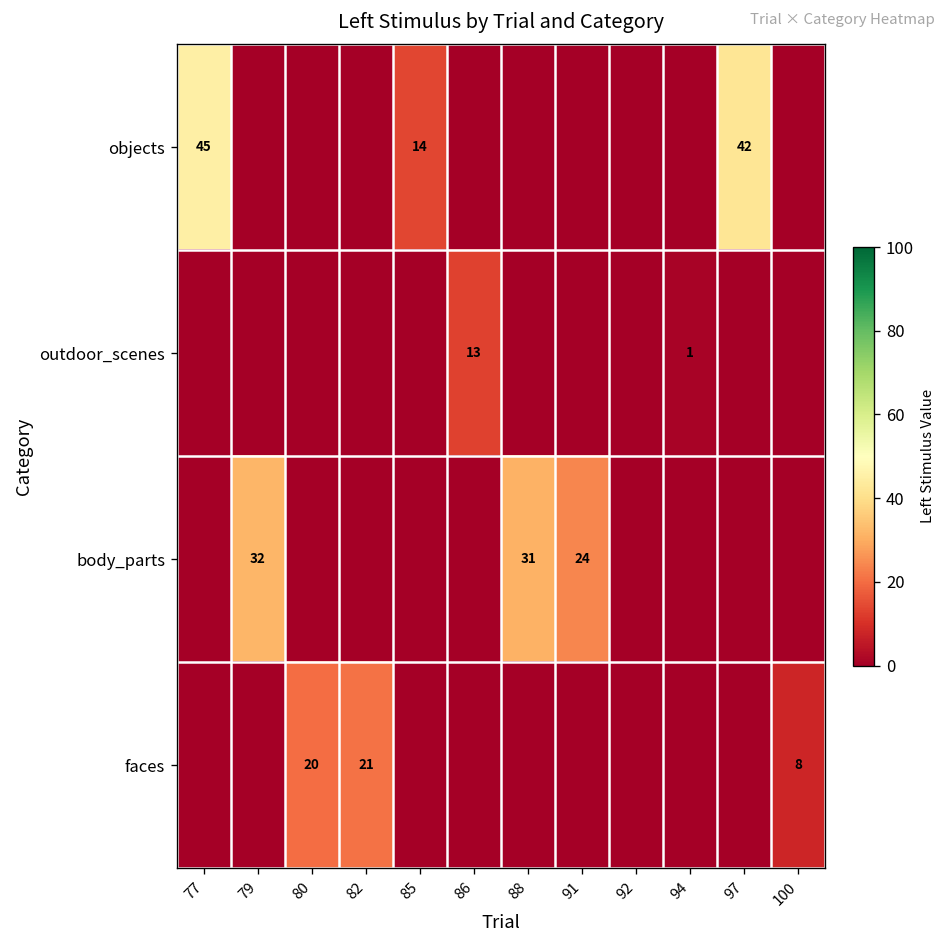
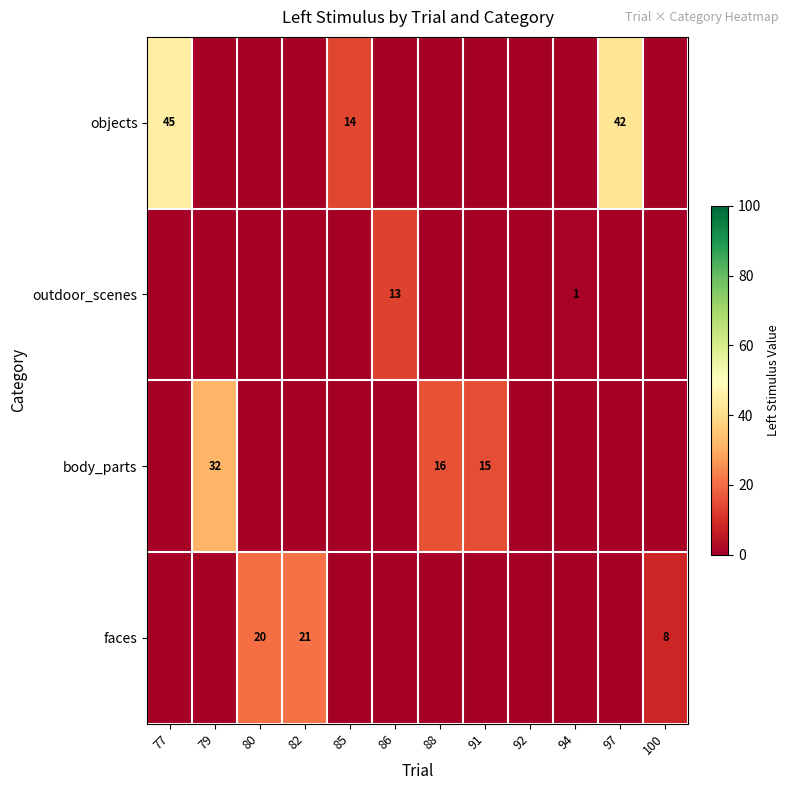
body_parts, 88: 31 -> 16
body_parts, 91: 24 -> 15
